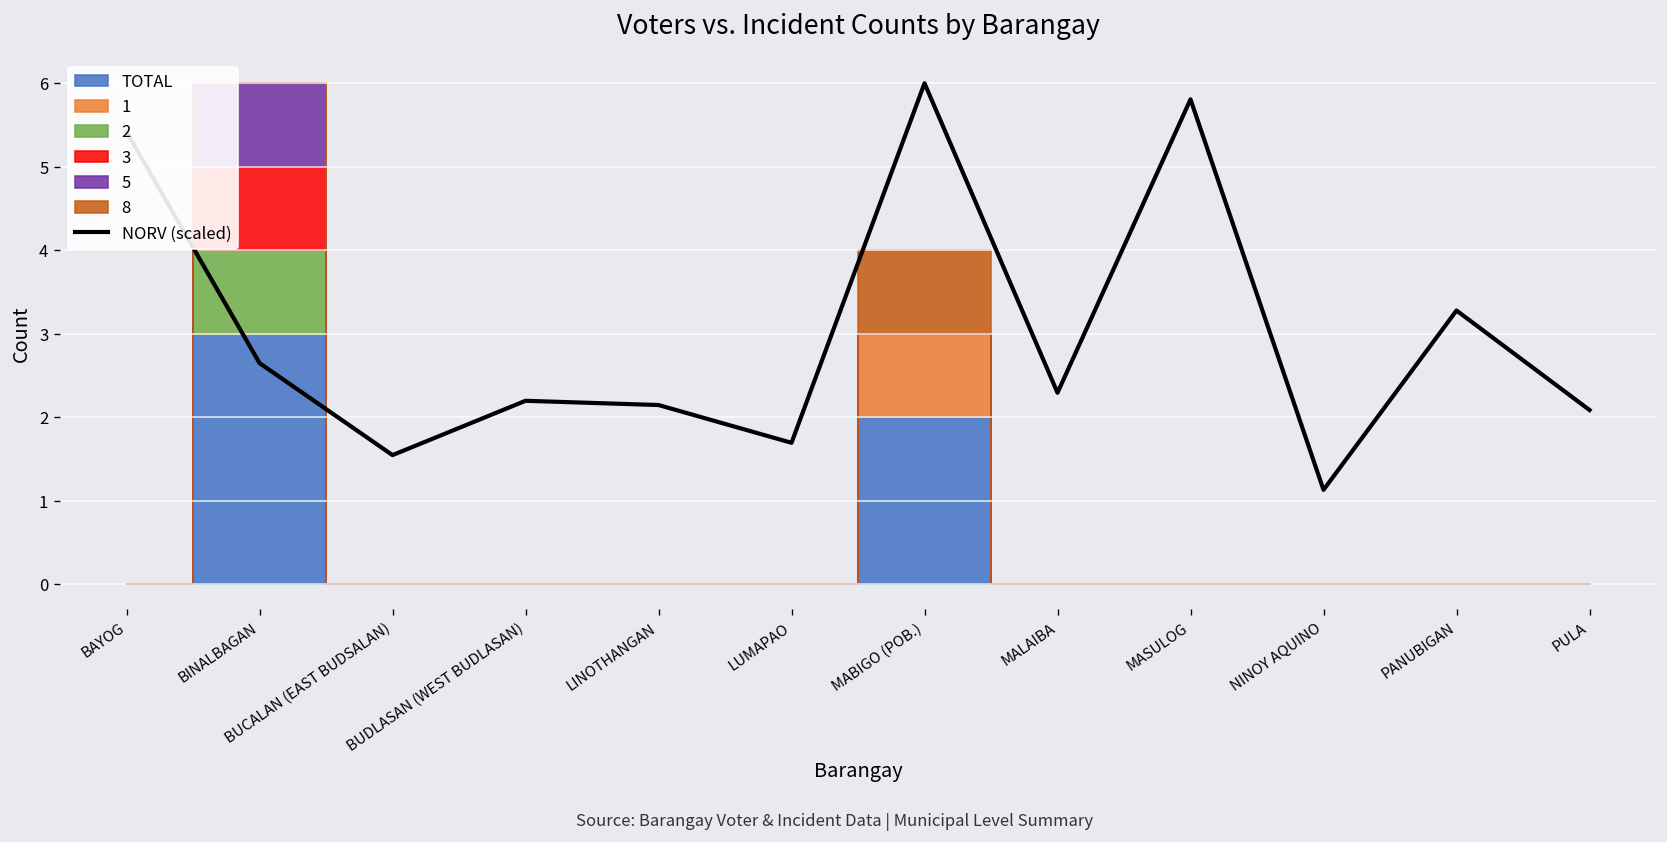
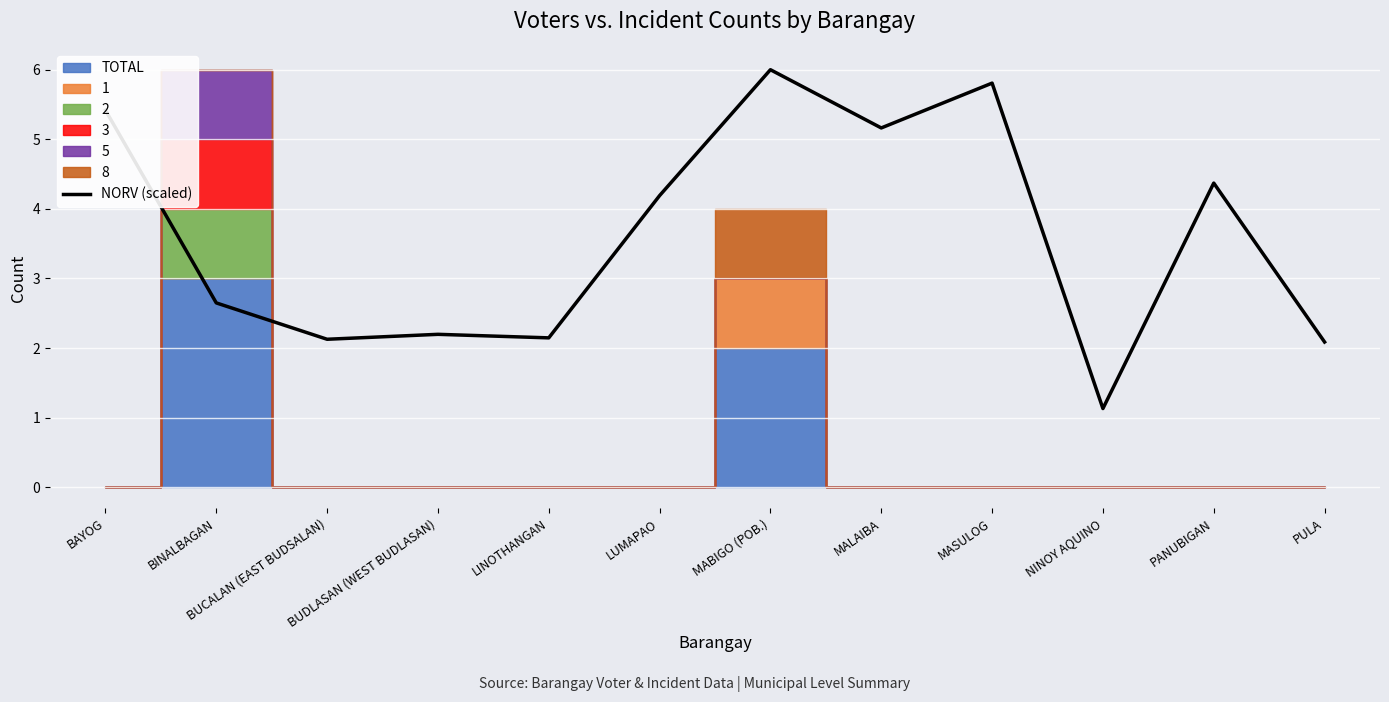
NORV (scaled), BUCALAN (EAST BUDSALAN): 1.5 -> 2.1
NORV (scaled), LUMAPAO: 1.7 -> 4.2
NORV (scaled), MALAIBA: 2.3 -> 5.2
NORV (scaled), PANUBIGAN: 3.3 -> 4.4
